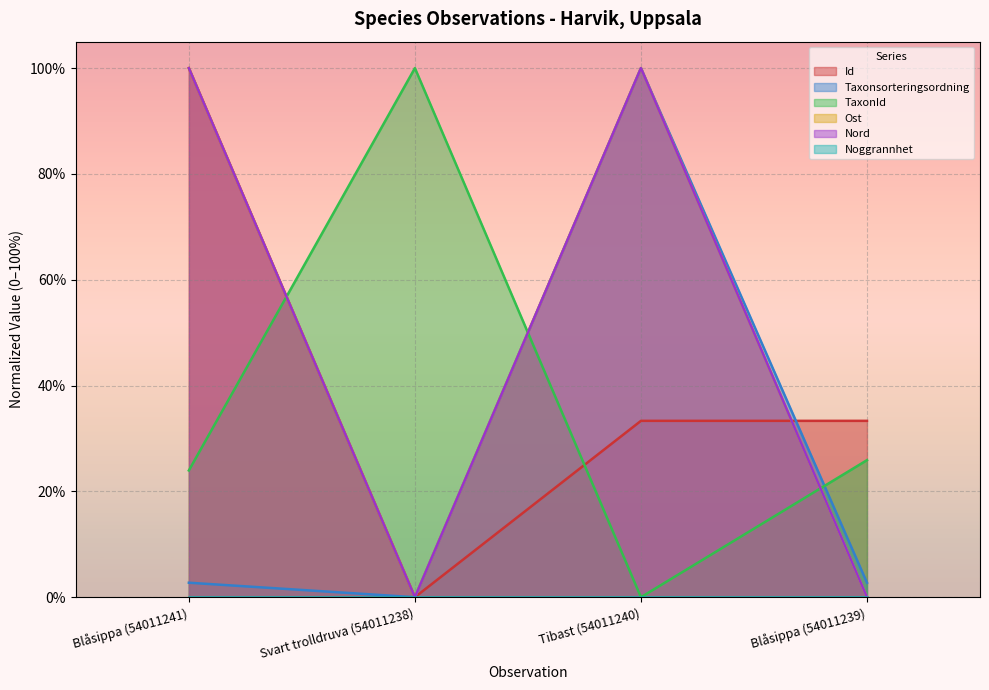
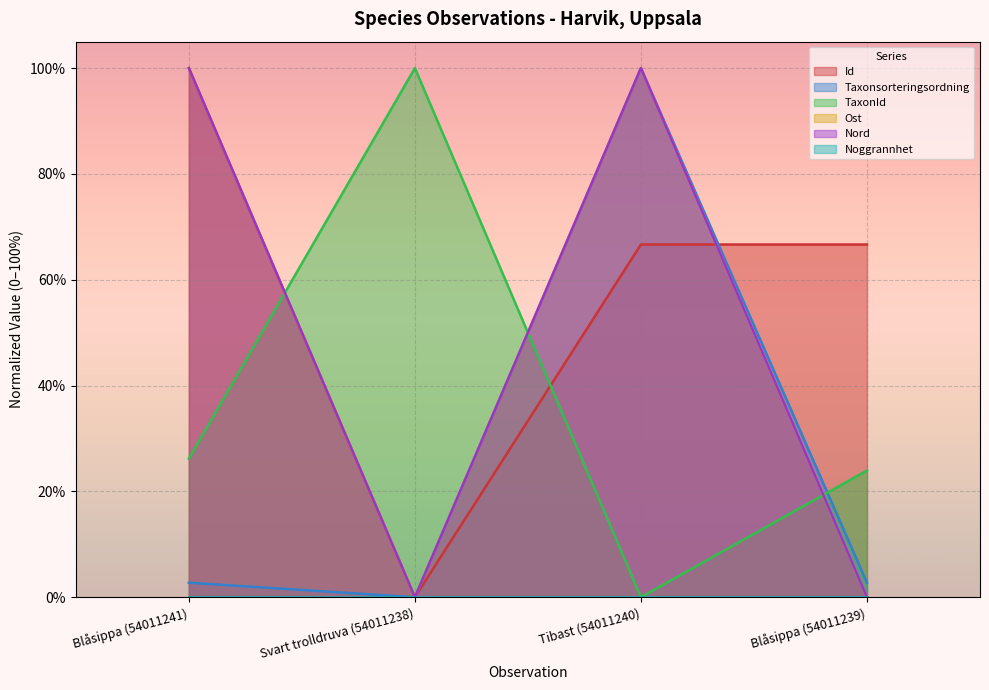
TaxonId, Blåsippa (54011241): 24% -> 26%
Id, Tibast (54011240): 33% -> 67%
Id, Blåsippa (54011239): 33% -> 67%
TaxonId, Blåsippa (54011239): 26% -> 24%
